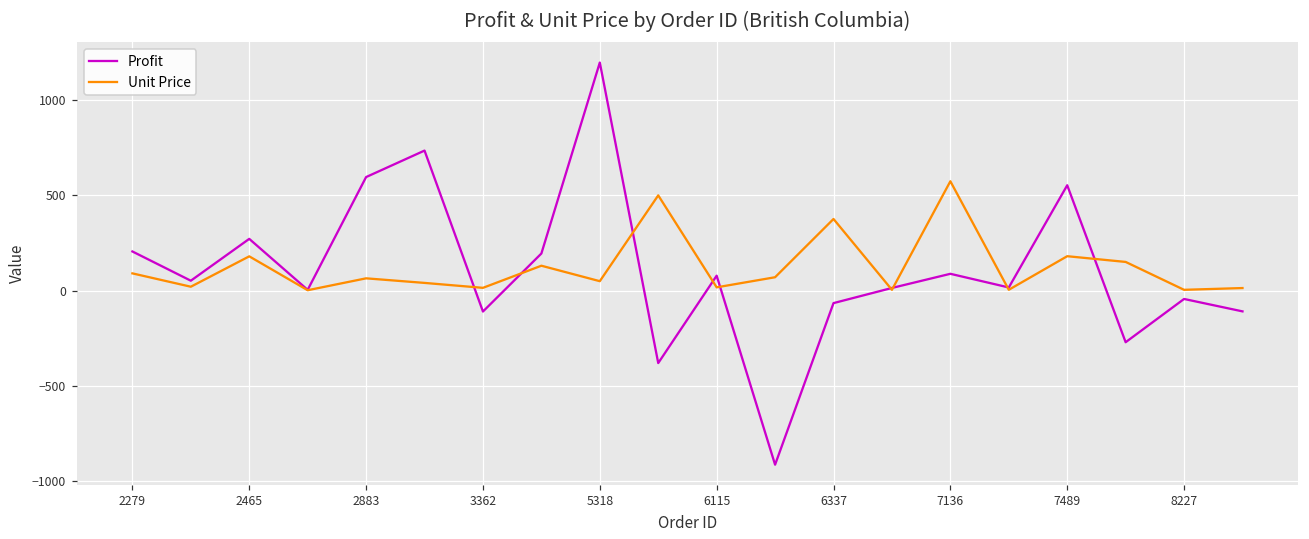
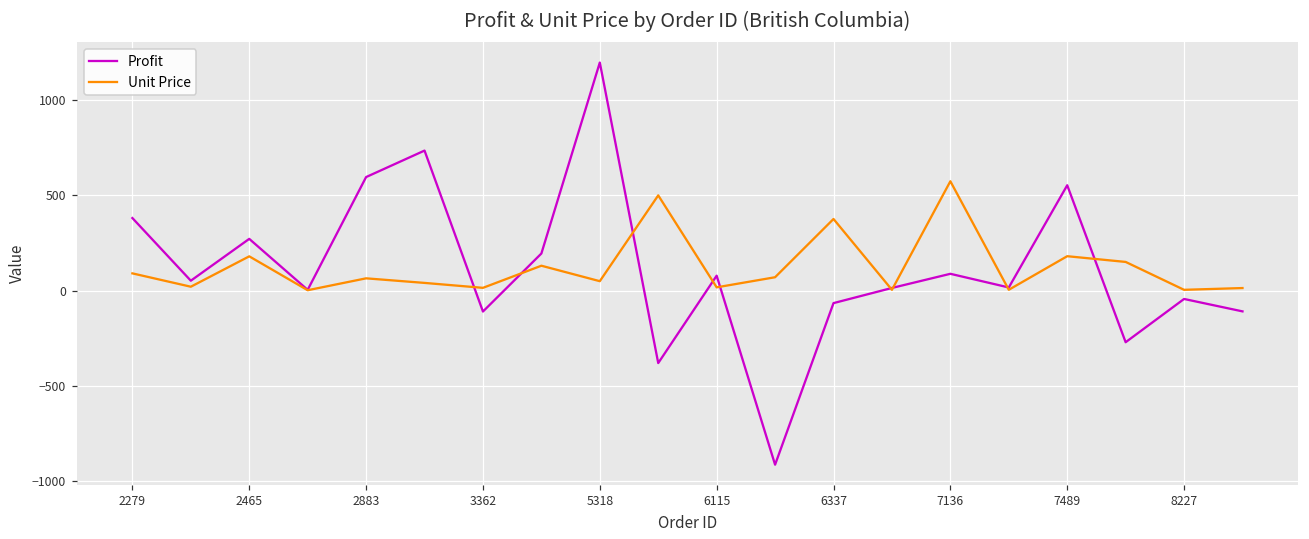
Profit, 2279: 210 -> 380
